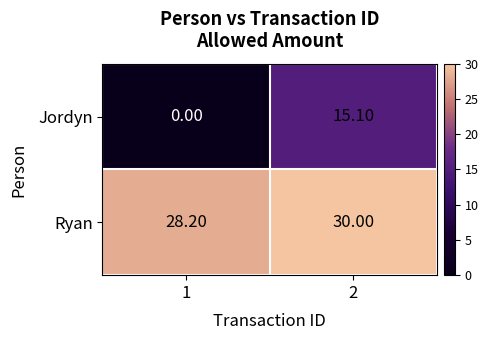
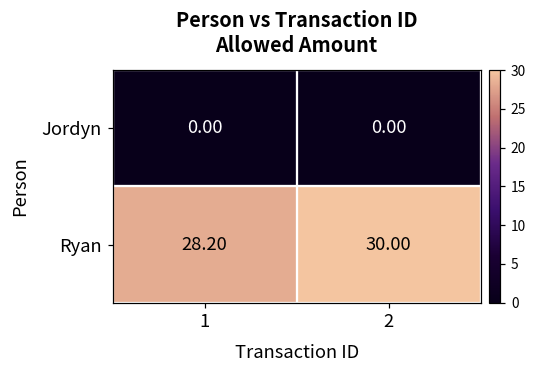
Jordyn, 2: 15.10 -> 0.00
